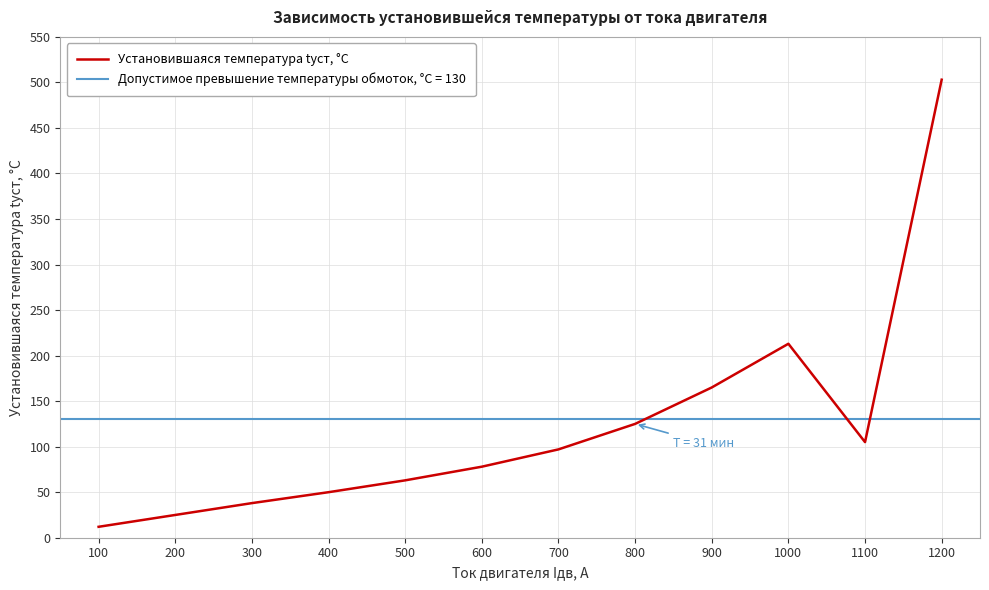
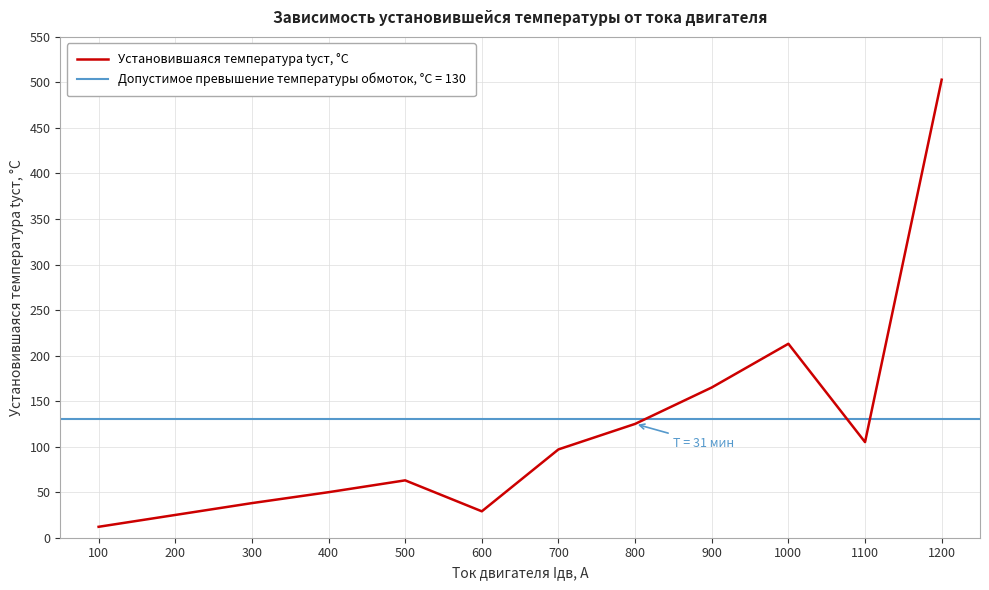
600: 80 -> 30
